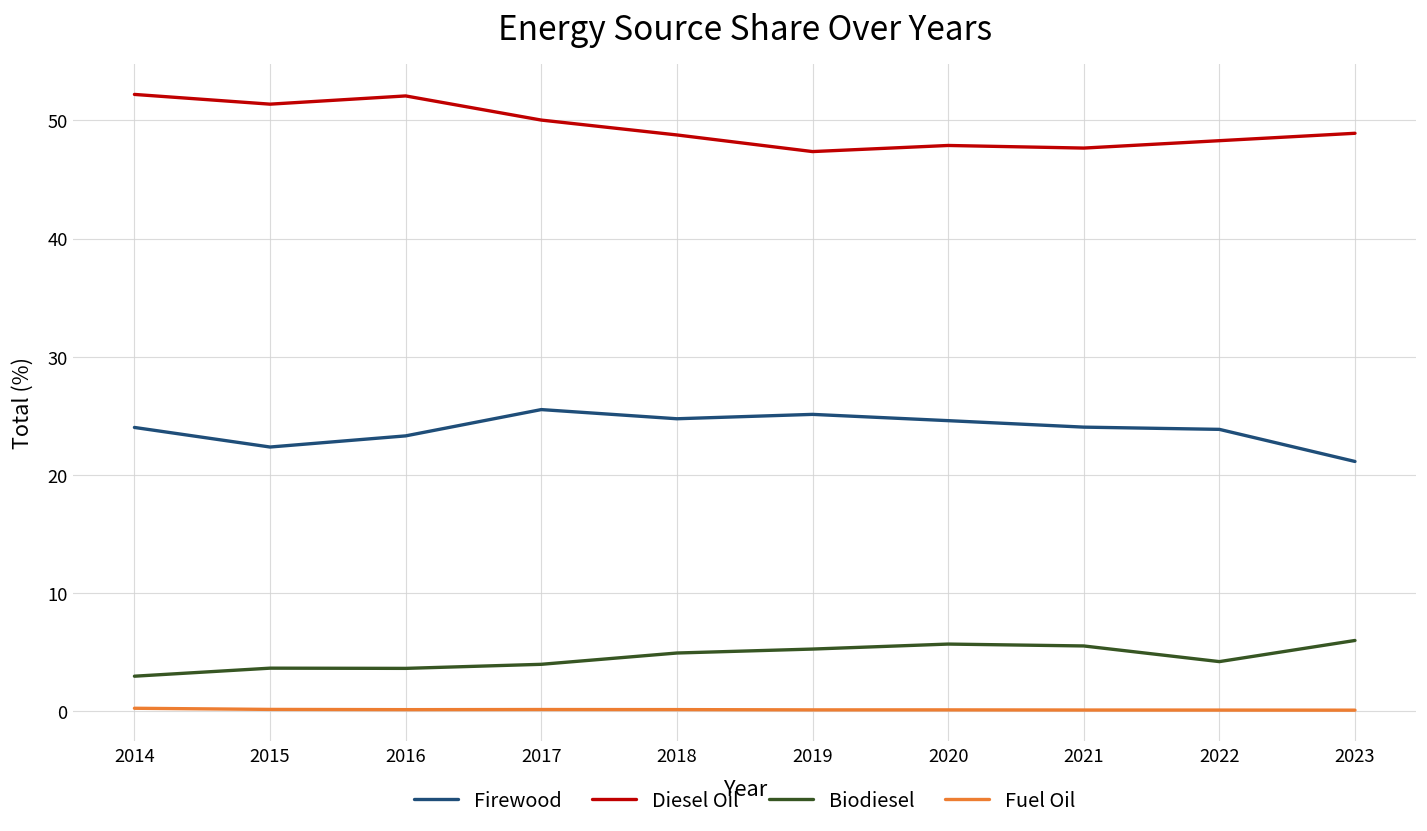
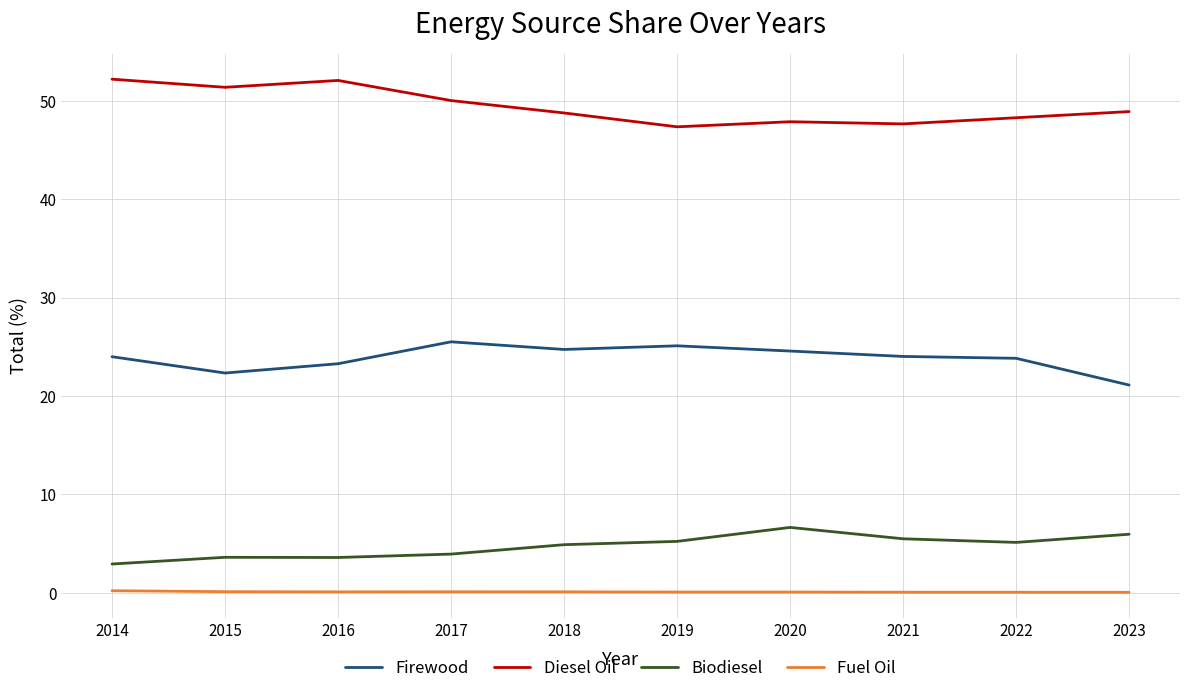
Biodiesel, 2020: 6 -> 7
Biodiesel, 2022: 4 -> 5
